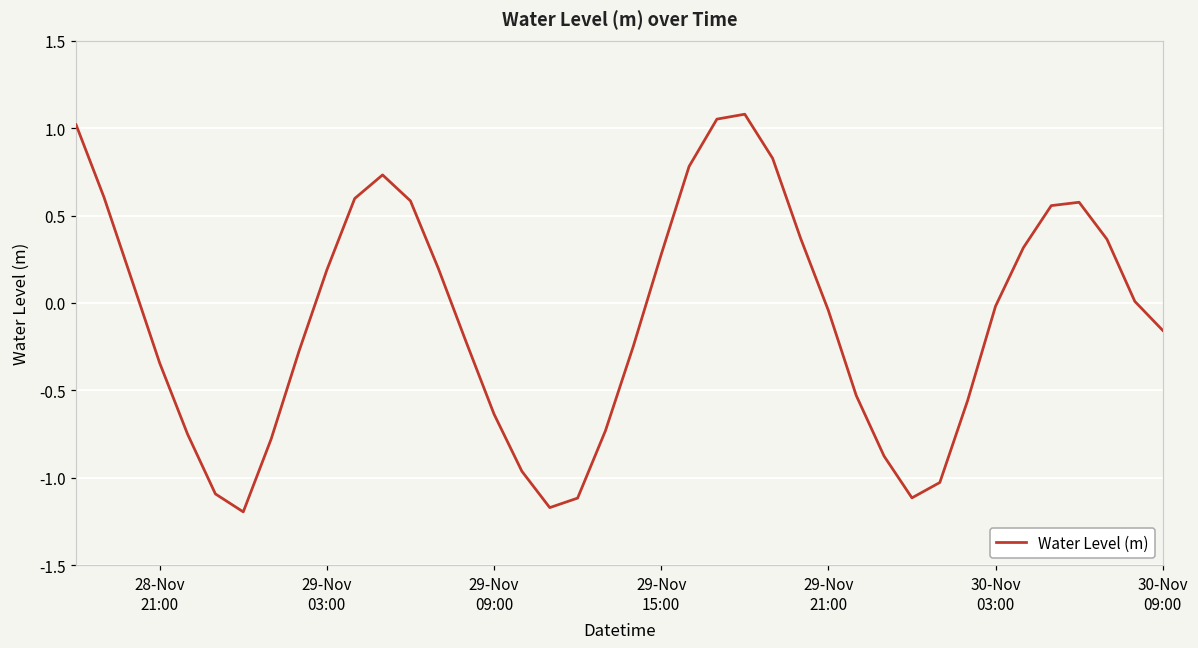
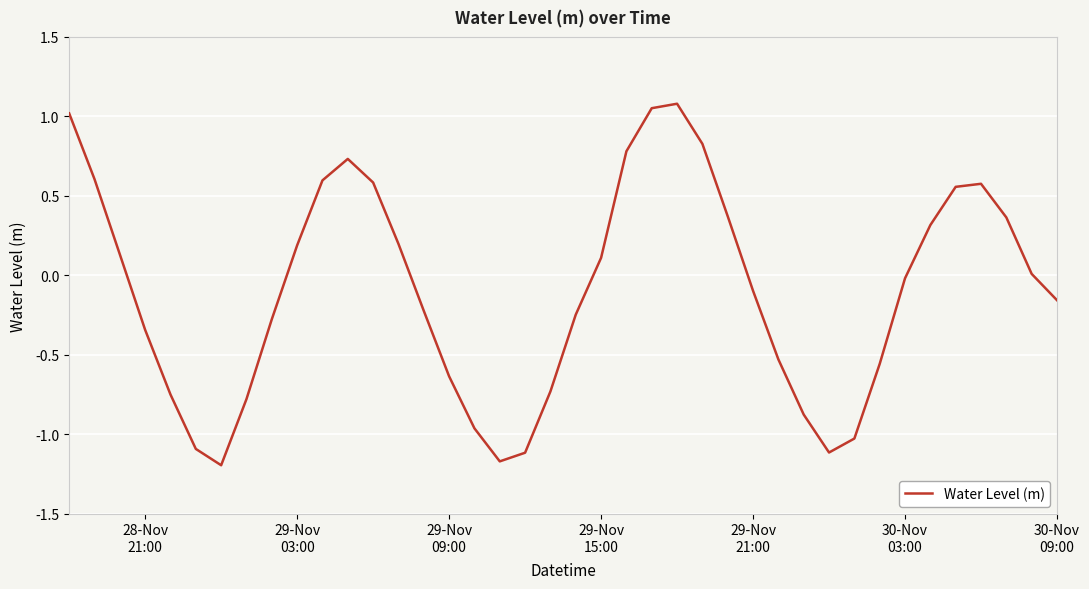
29-Nov 15:00: 0.28 -> 0.11
29-Nov 21:00: -0.04 -> -0.10
